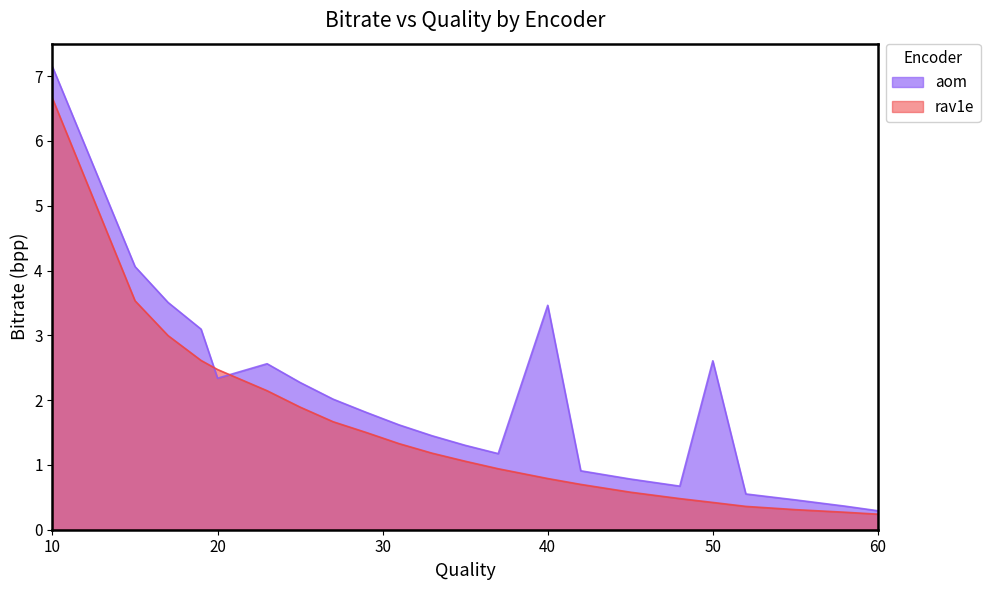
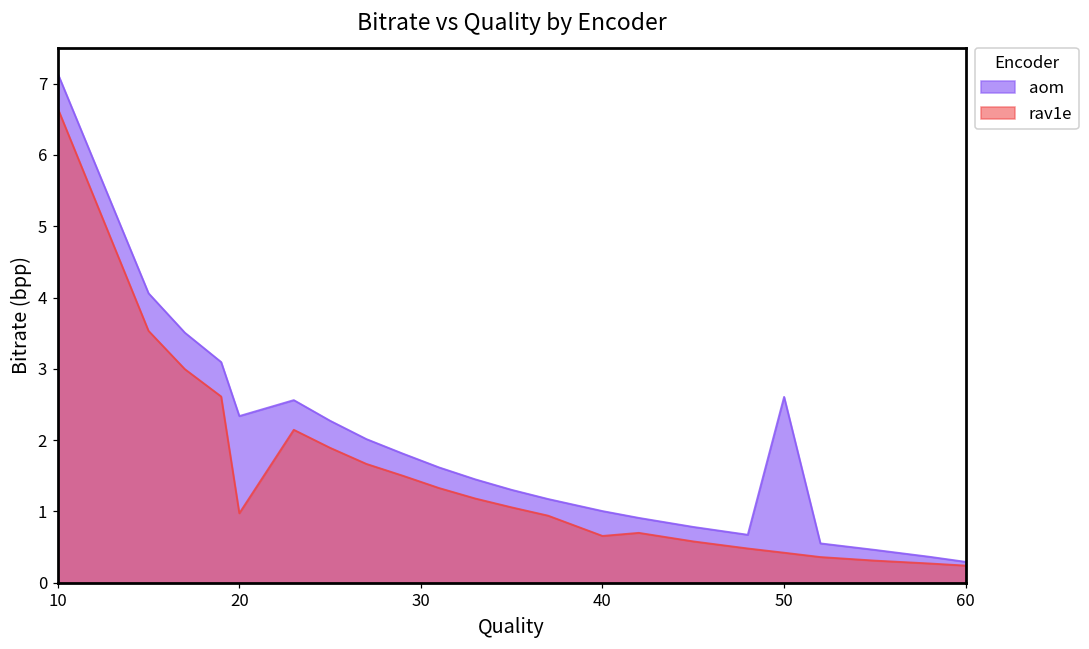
rav1e, 20: 2.5 -> 1.0
aom, 40: 3.5 -> 1.0
rav1e, 40: 0.8 -> 0.7
